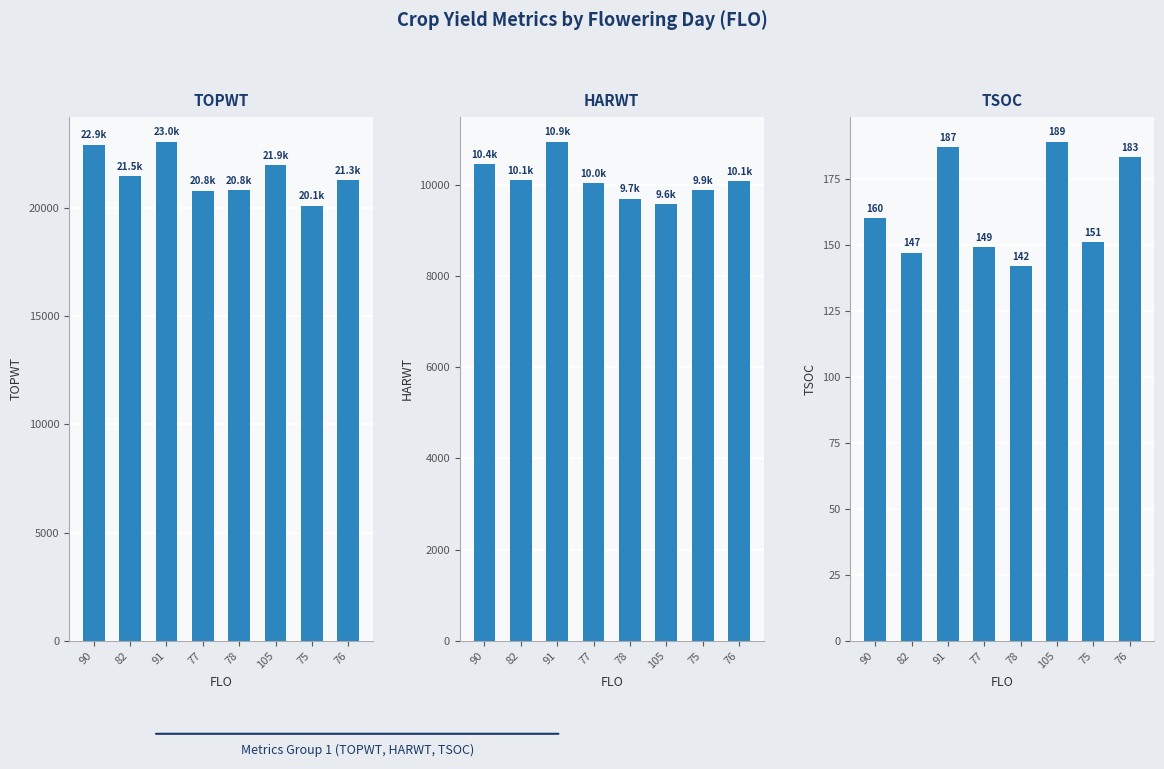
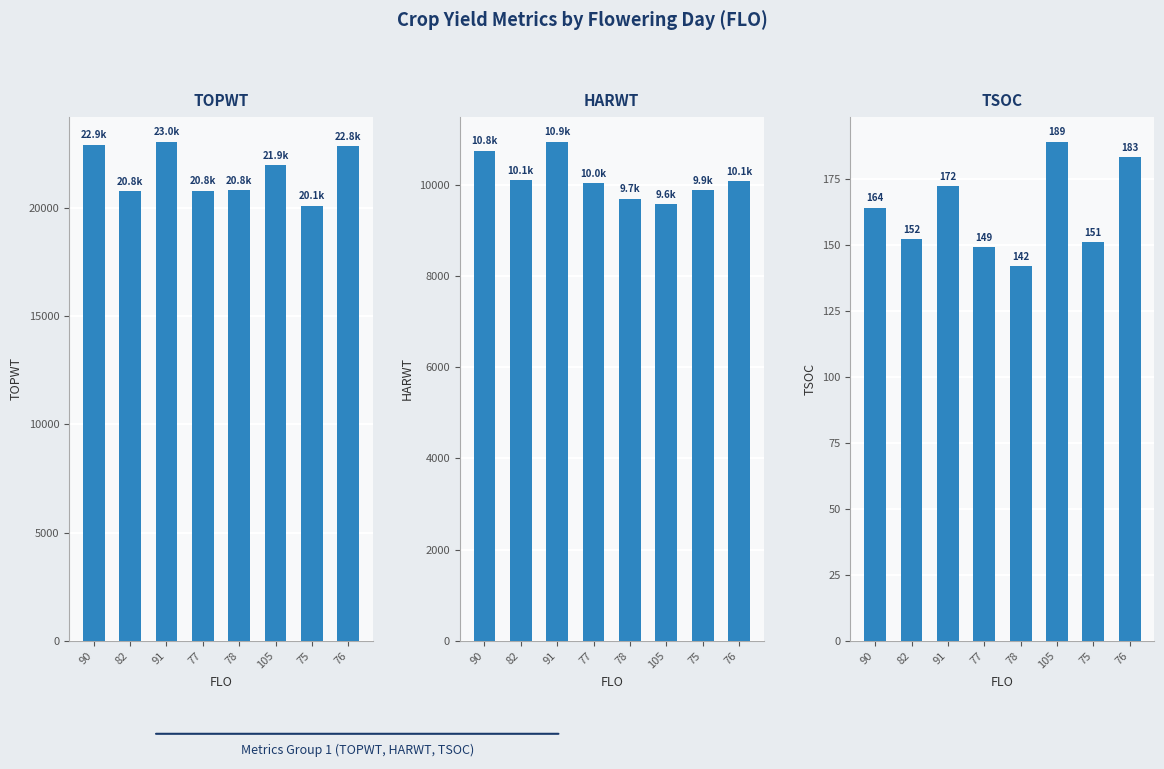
TOPWT, 82: 21.5k -> 20.8k
TOPWT, 76: 21.3k -> 22.8k
HARWT, 90: 10.4k -> 10.8k
TSOC, 90: 160 -> 164
TSOC, 82: 147 -> 152
TSOC, 91: 187 -> 172
